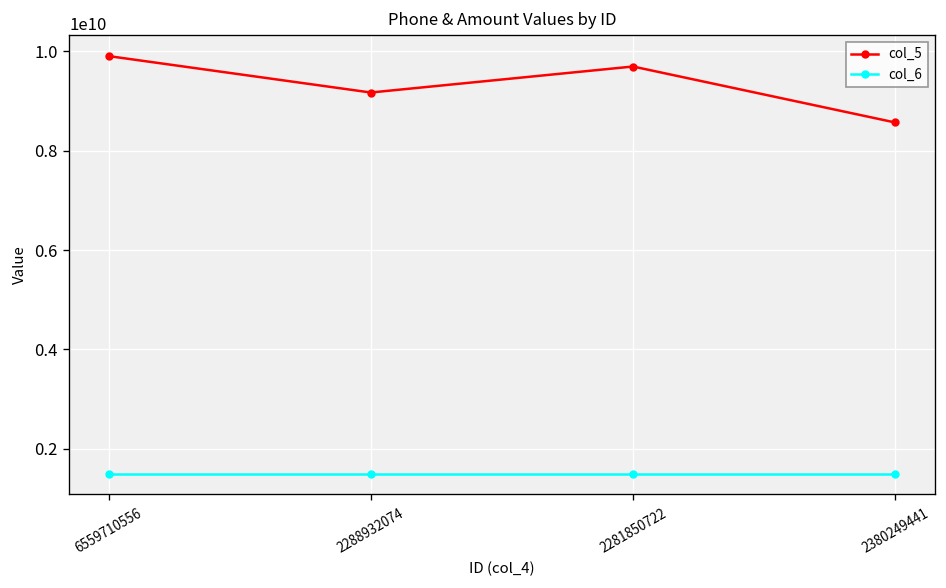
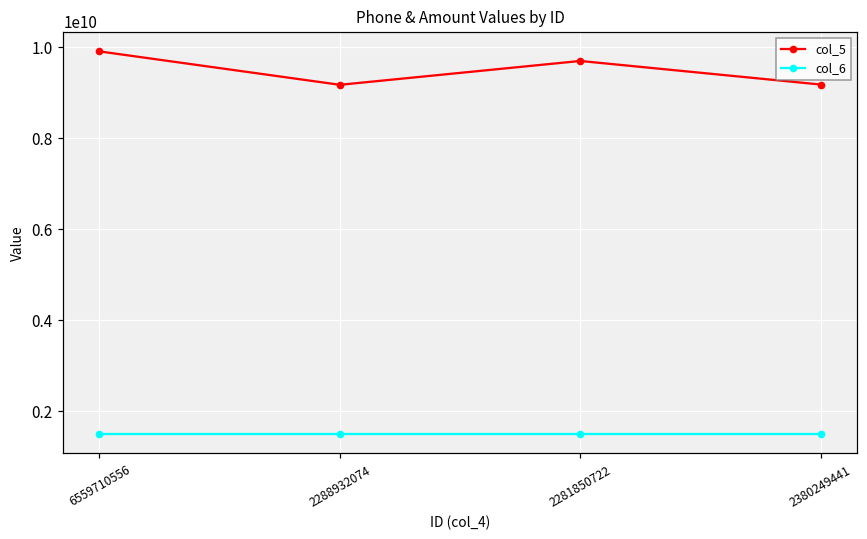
col_5, 2380249441: 8600000000 -> 9200000000
